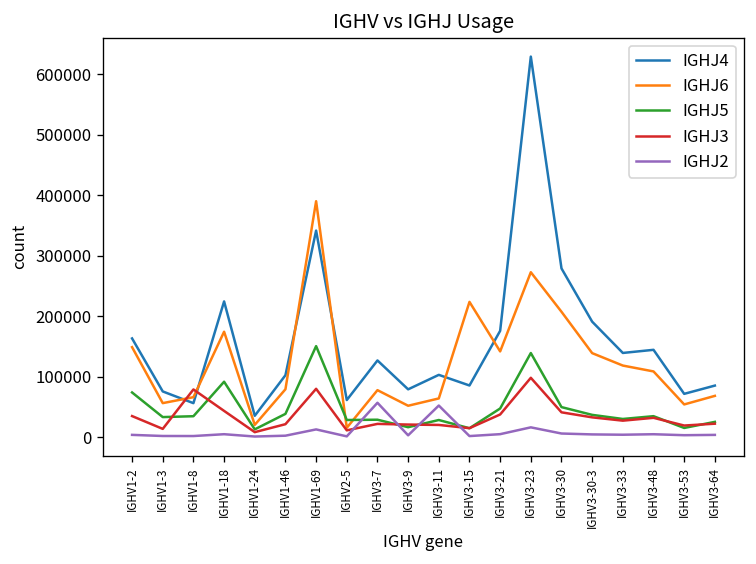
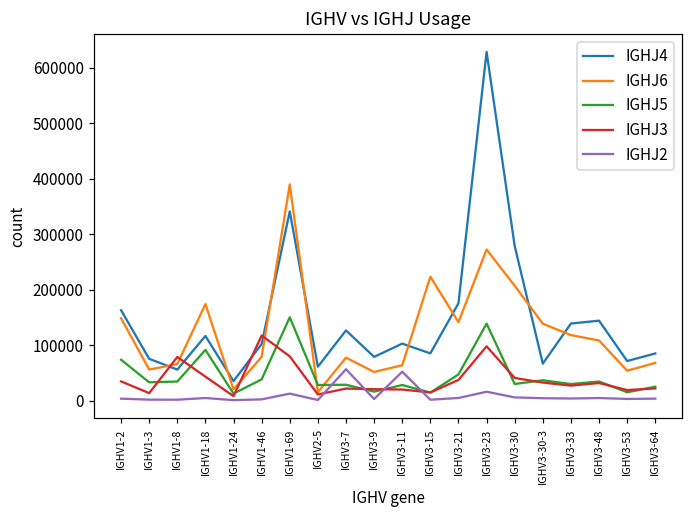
IGHJ4, IGHV1-18: 220000 -> 120000
IGHJ3, IGHV1-46: 20000 -> 120000
IGHJ5, IGHV3-30: 50000 -> 30000
IGHJ4, IGHV3-30-3: 190000 -> 70000
